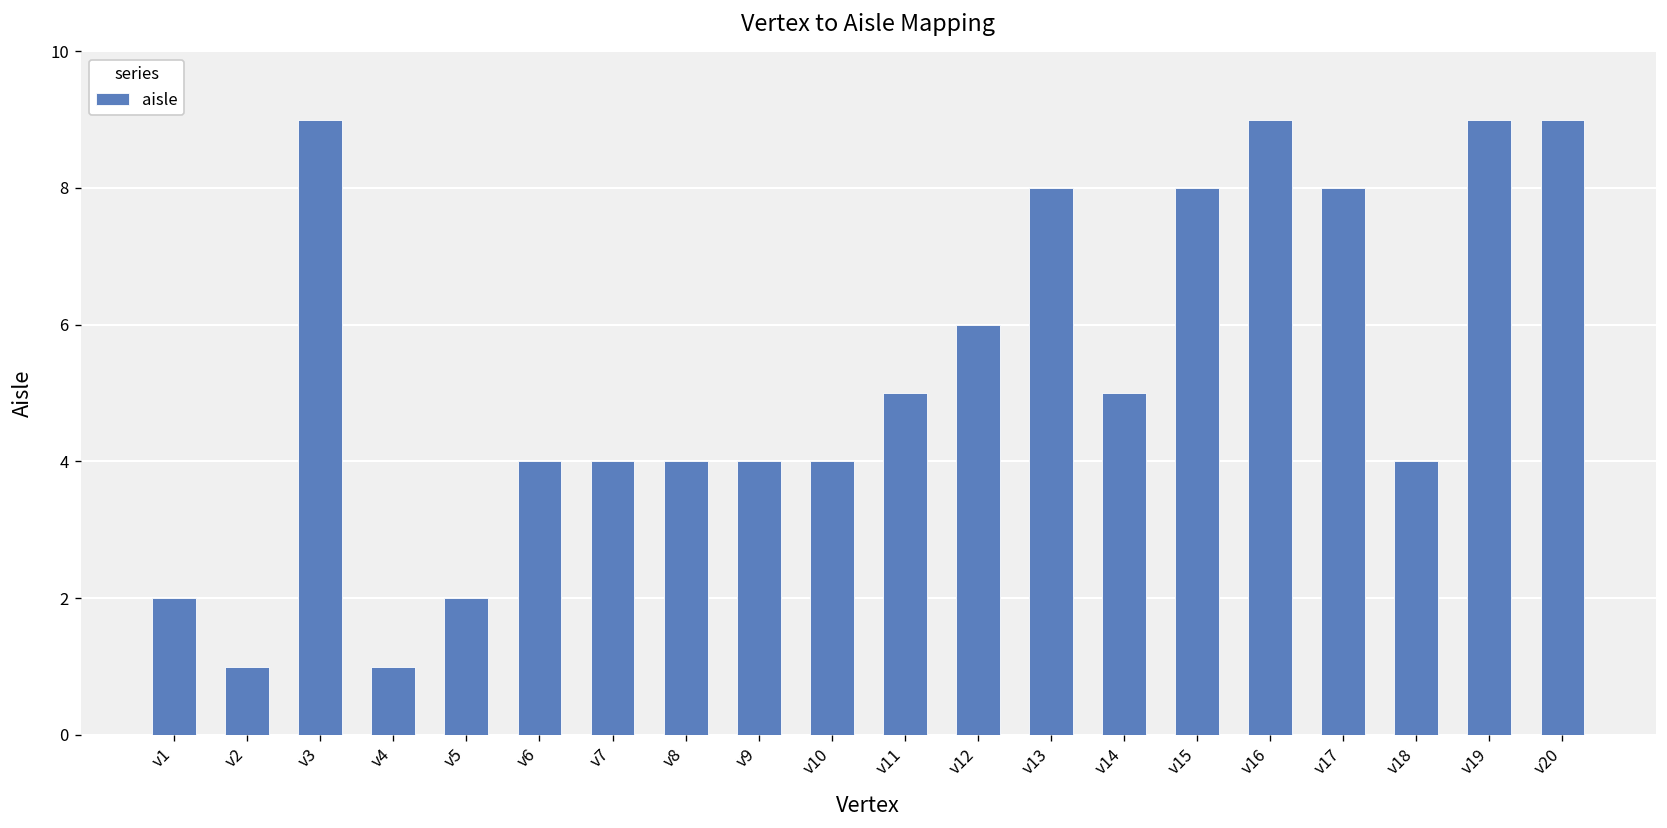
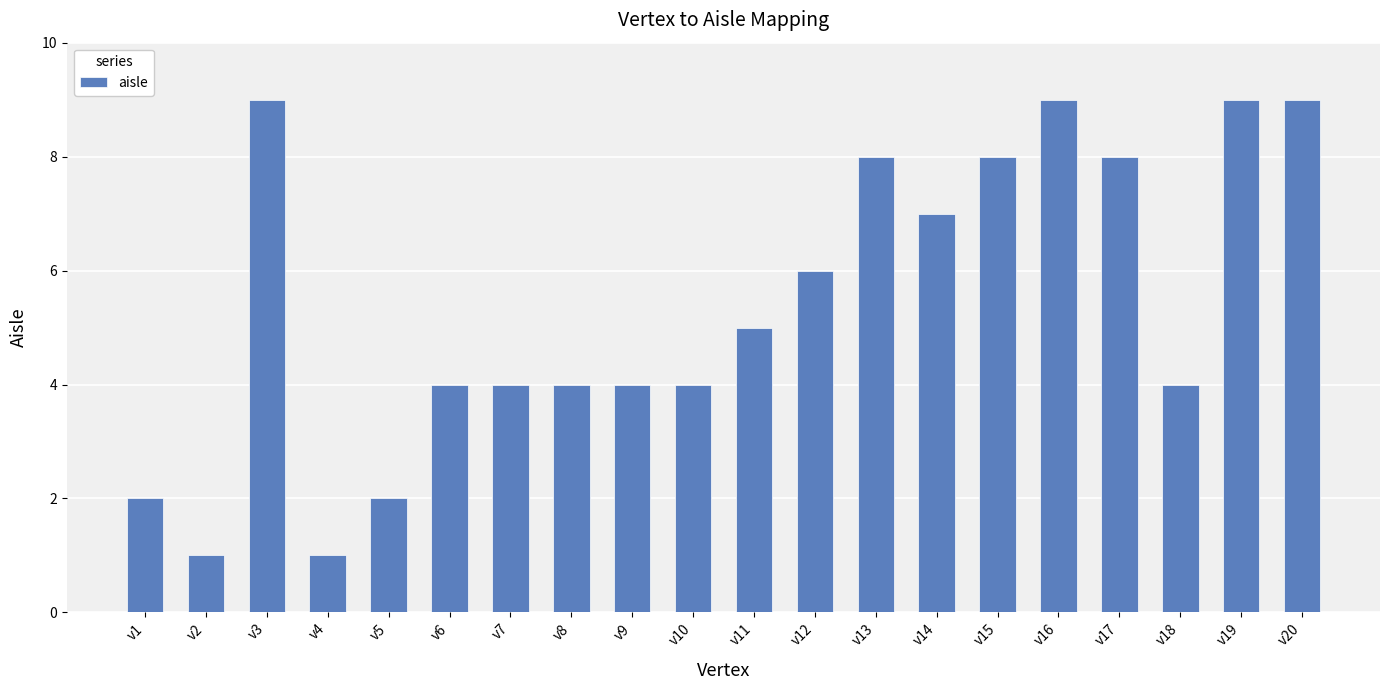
v14: 5 -> 7
